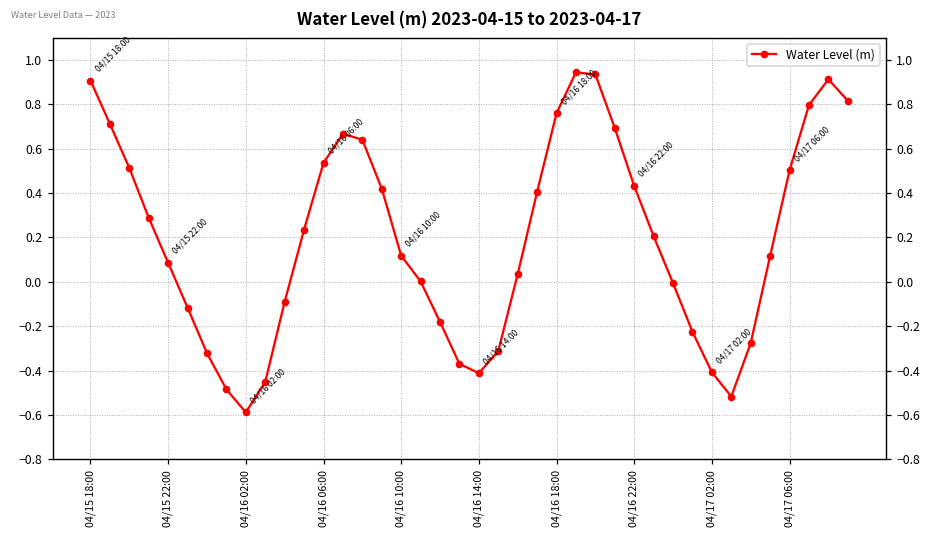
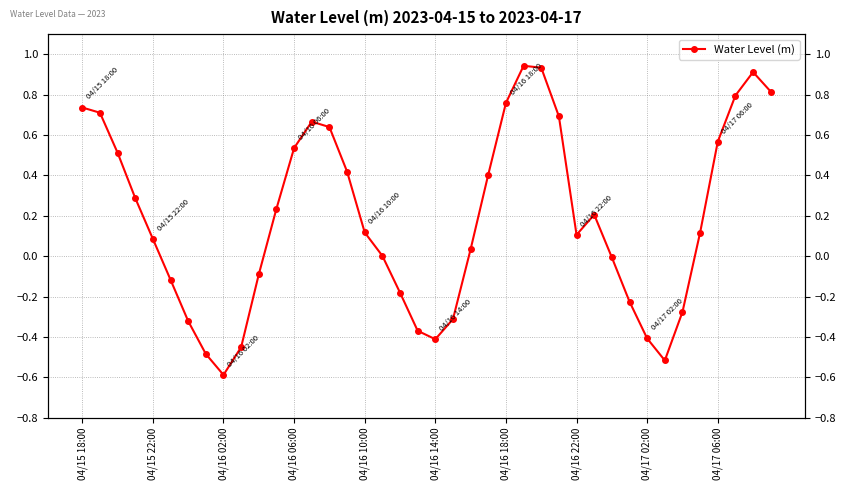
04/15 18:00: 0.91 -> 0.74
04/16 22:00: 0.43 -> 0.11
04/17 06:00: 0.50 -> 0.57
